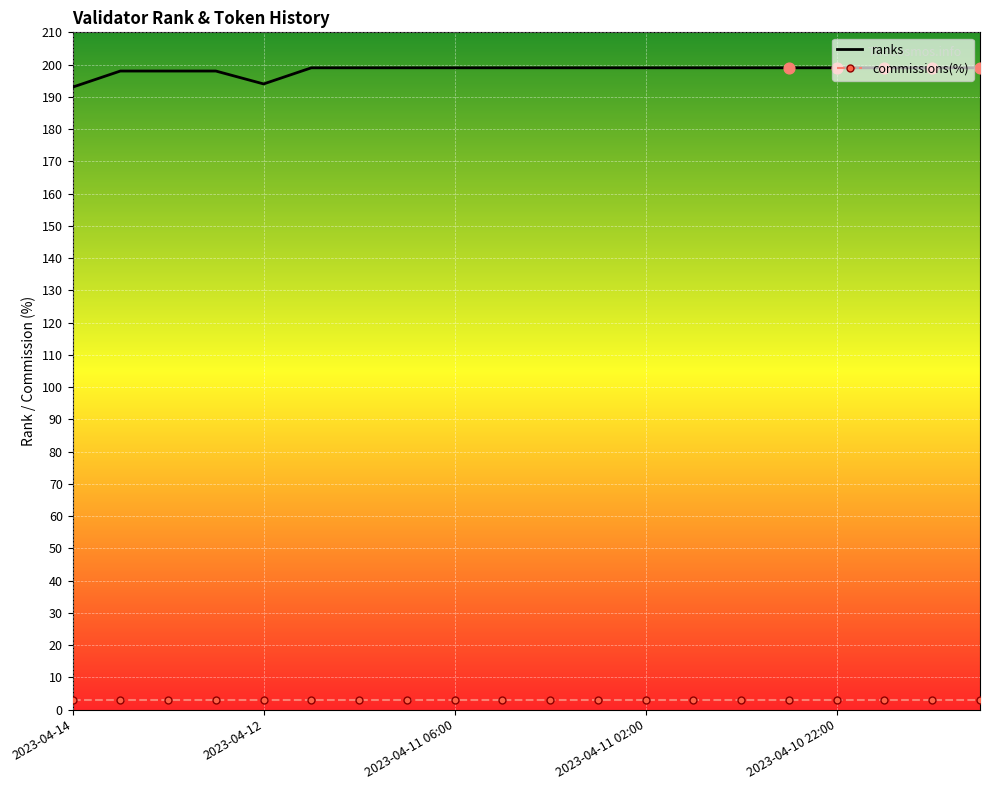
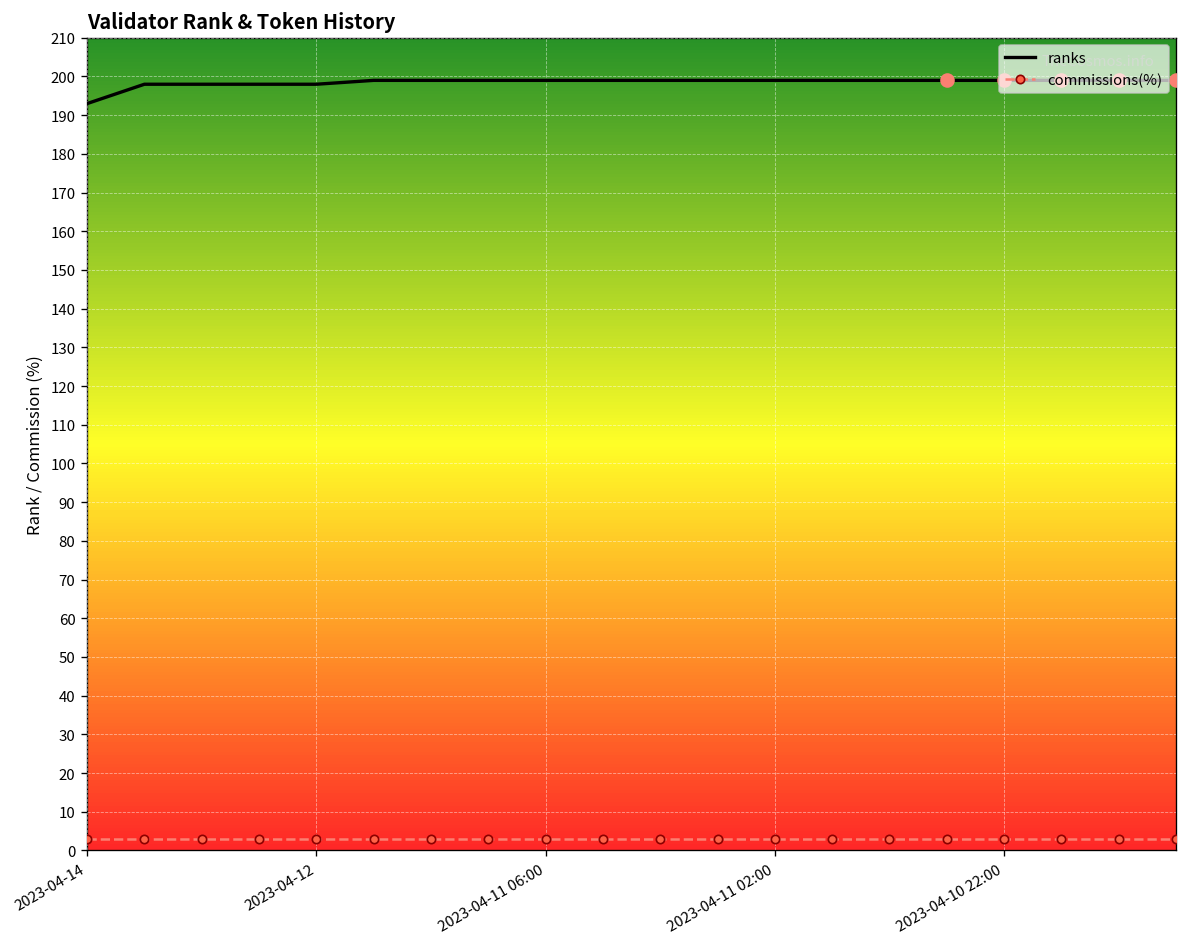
ranks, 2023-04-12: 194 -> 198
